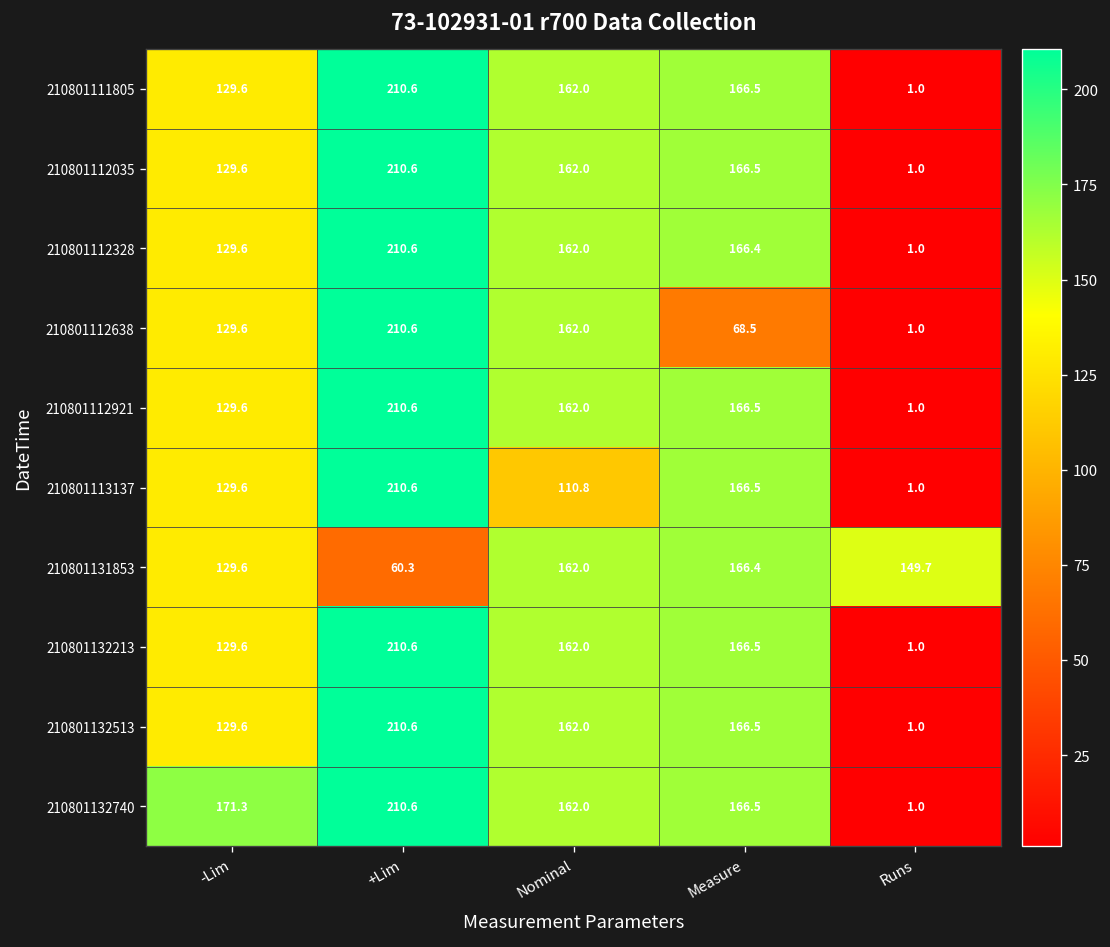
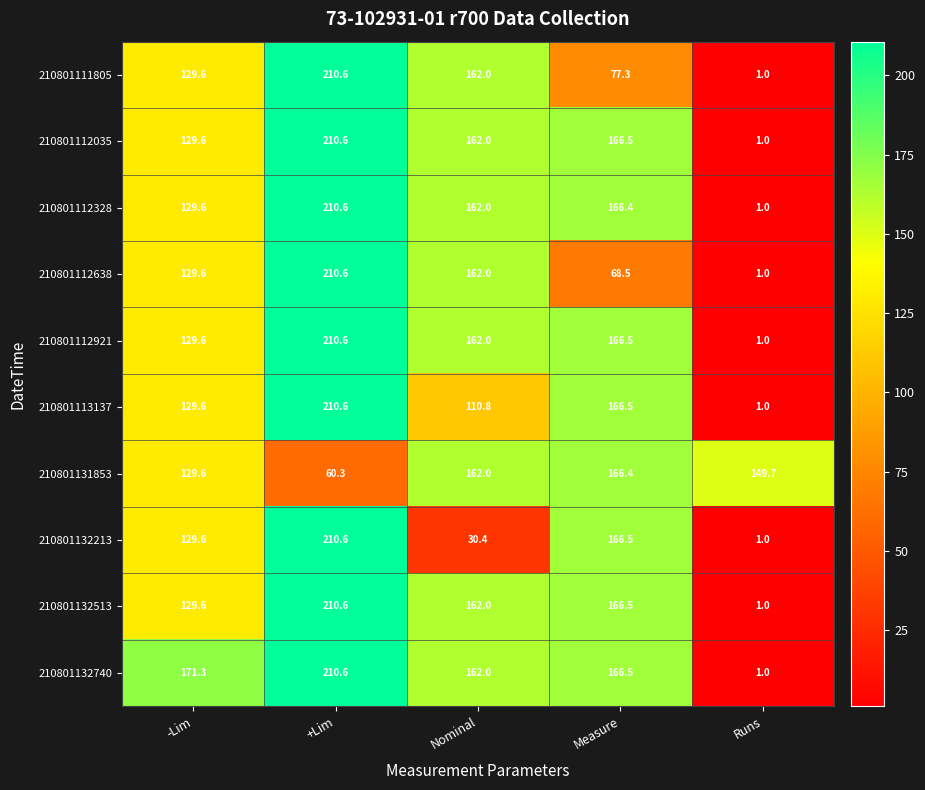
210801111805, Measure: 166.5 -> 77.3
210801132213, Nominal: 162.0 -> 30.4
